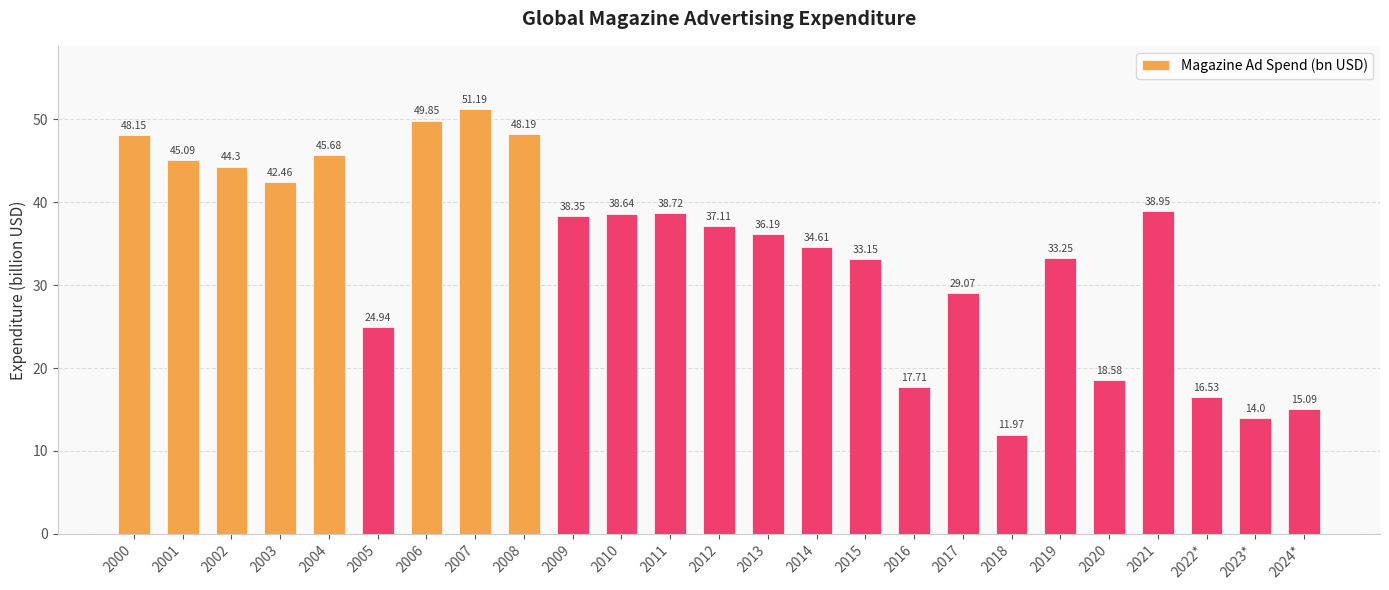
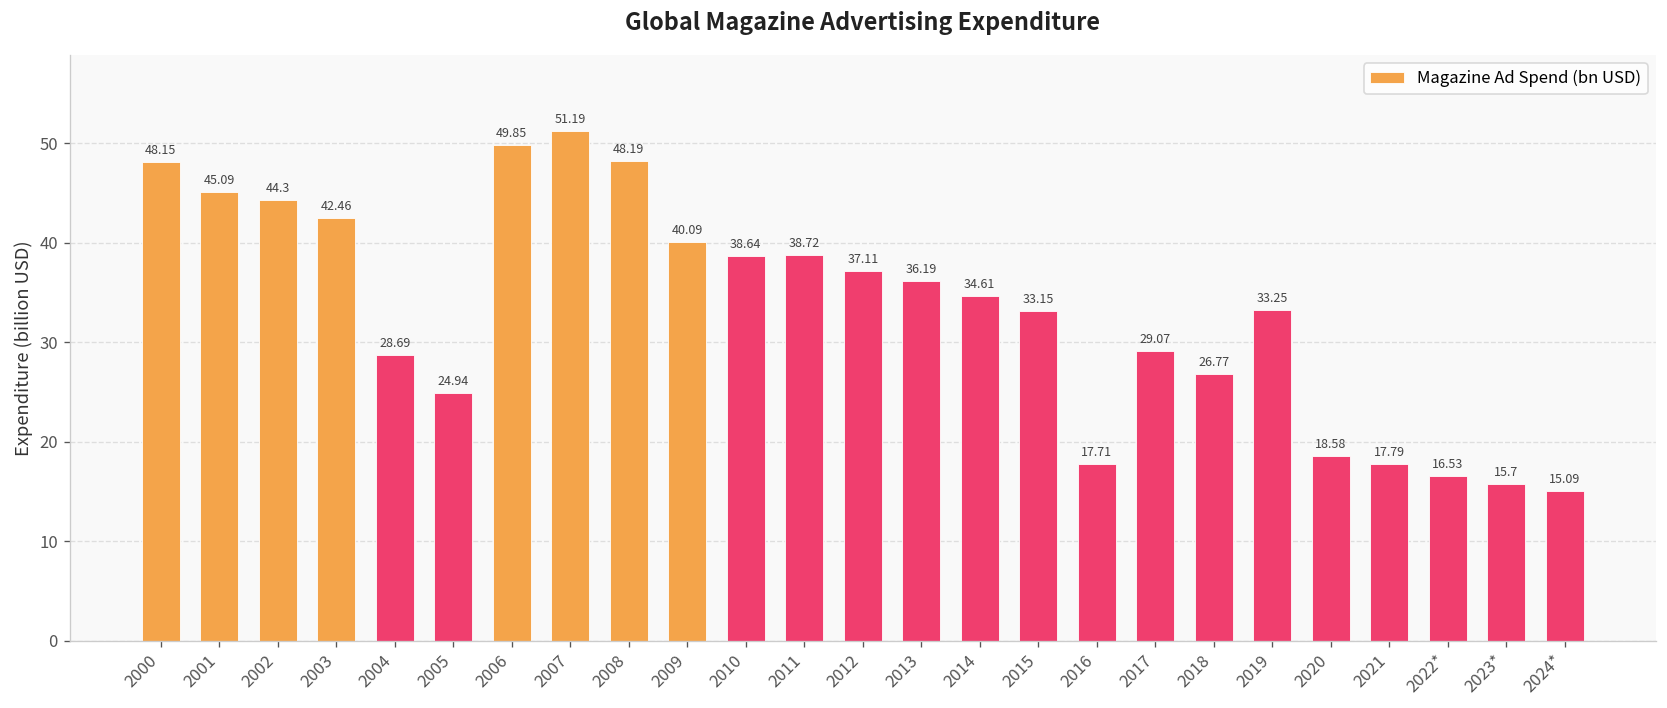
2004: 45.68 -> 28.69
2009: 38.35 -> 40.09
2018: 11.97 -> 26.77
2021: 38.95 -> 17.79
2023*: 14.0 -> 15.7
